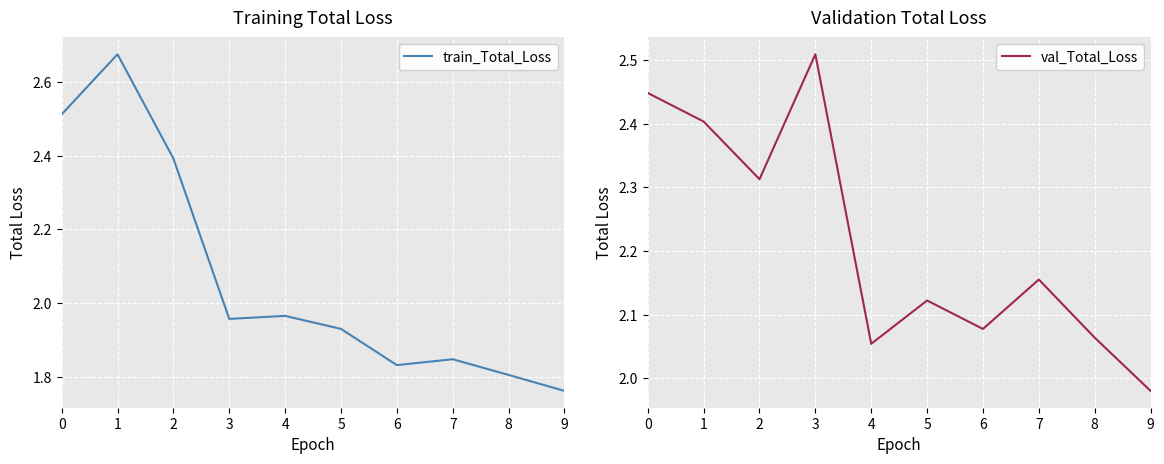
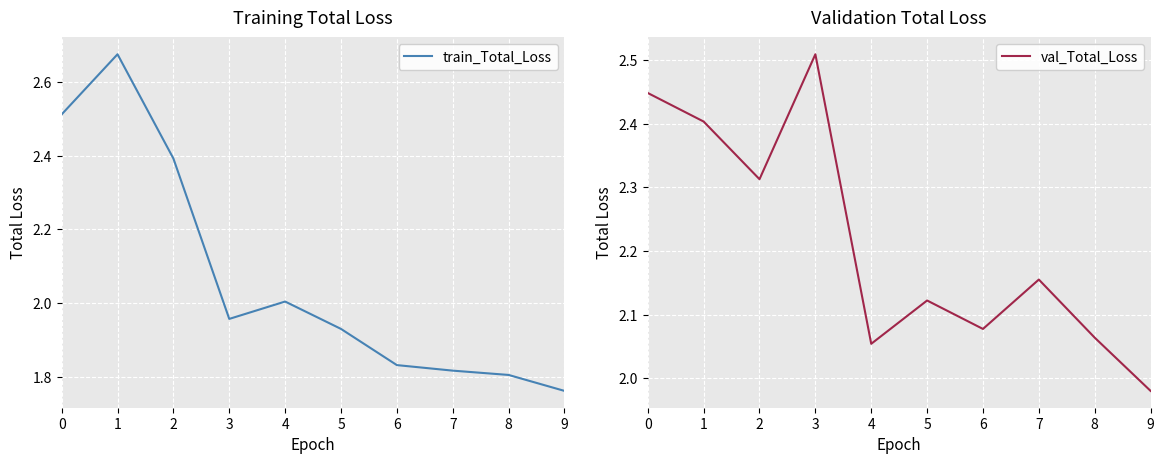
Training Total Loss, 4: 1.97 -> 2.00
Training Total Loss, 7: 1.85 -> 1.82
